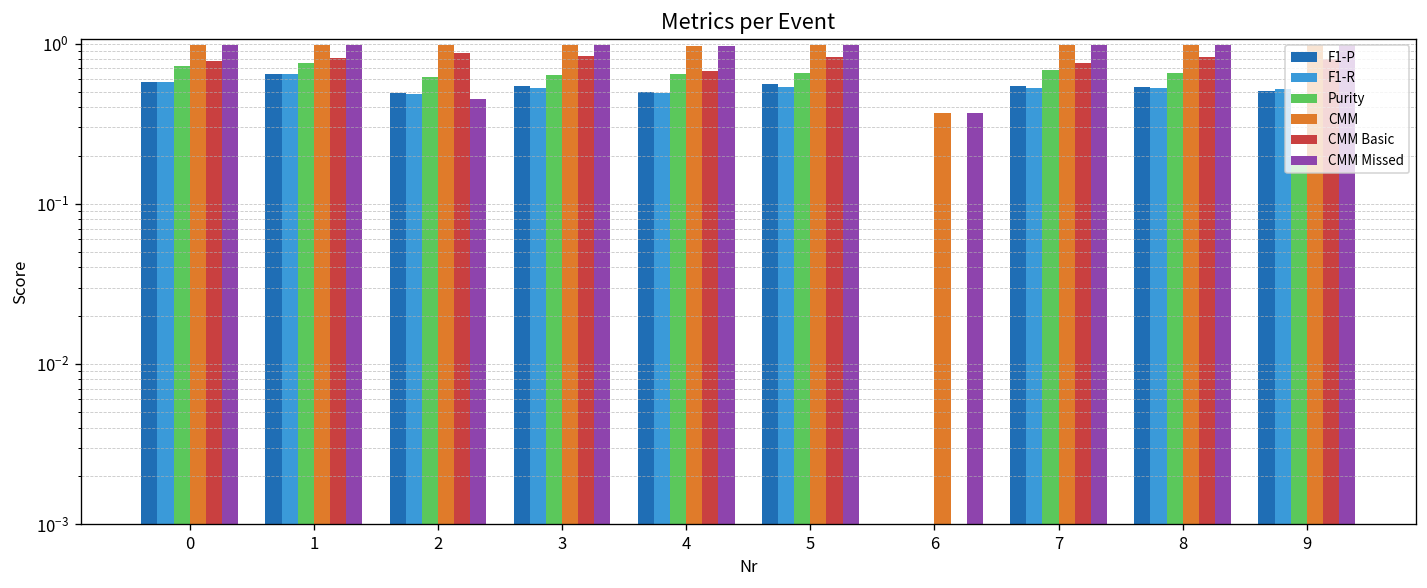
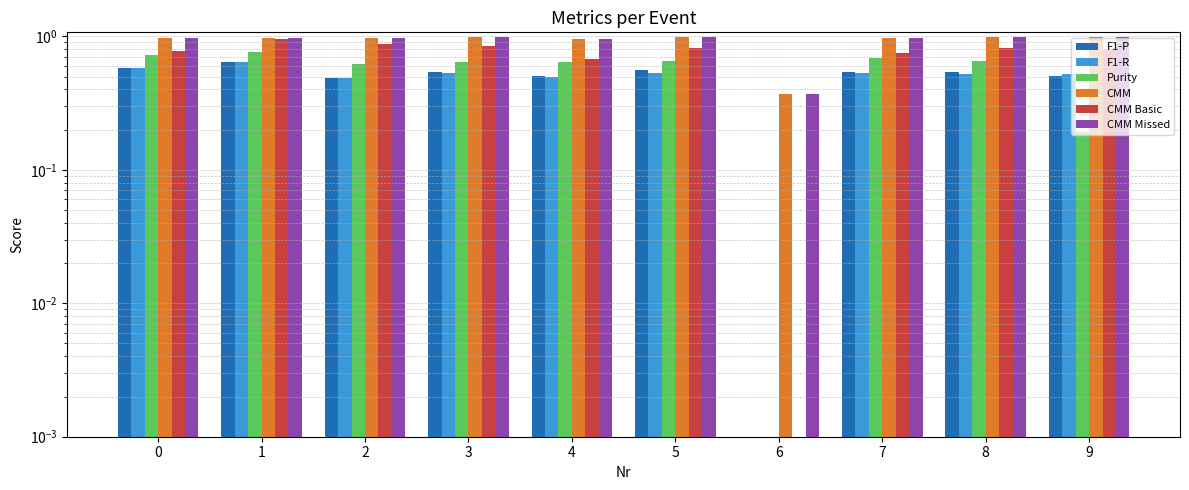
CMM Basic, 1: 0.8 -> 0.9
CMM Missed, 2: 0.45 -> 1.0
